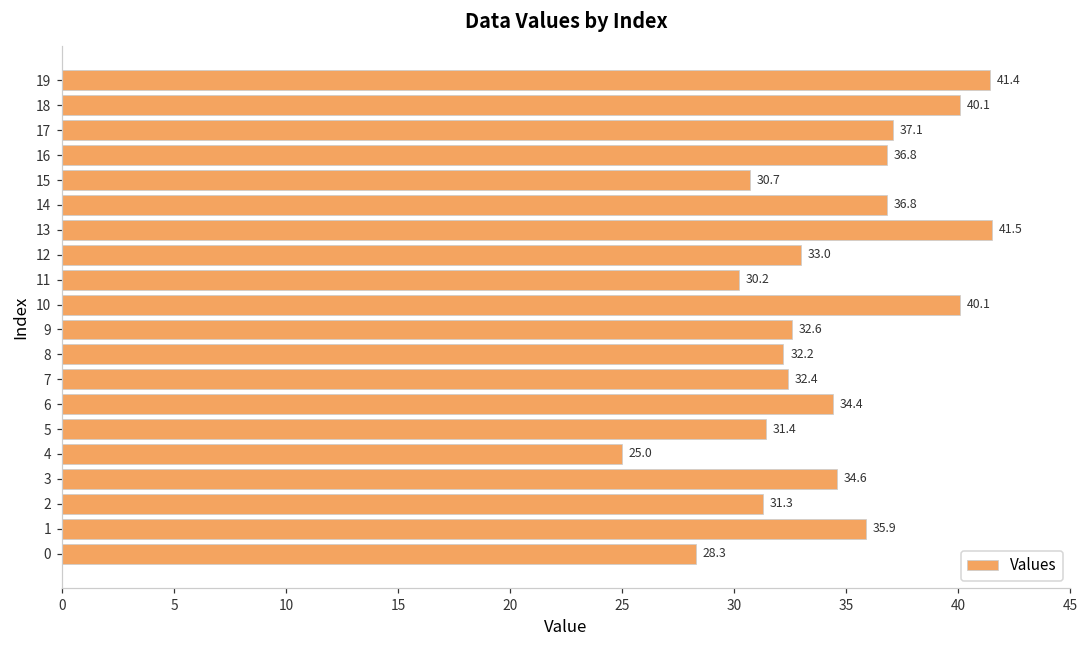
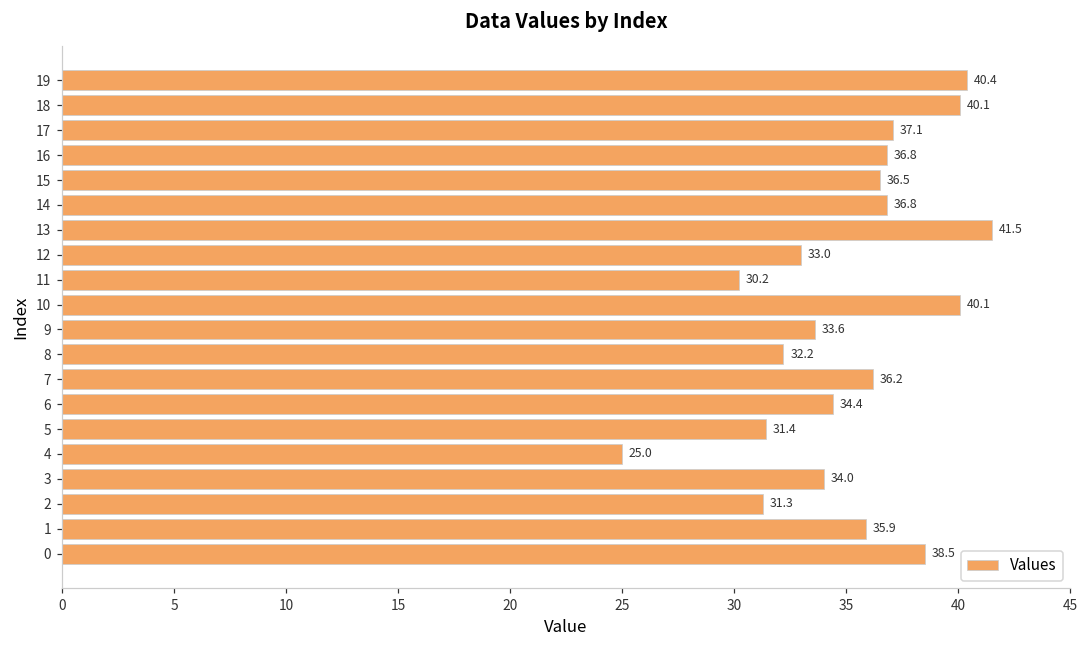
19: 41.4 -> 40.4
15: 30.7 -> 36.5
9: 32.6 -> 33.6
7: 32.4 -> 36.2
3: 34.6 -> 34.0
0: 28.3 -> 38.5
